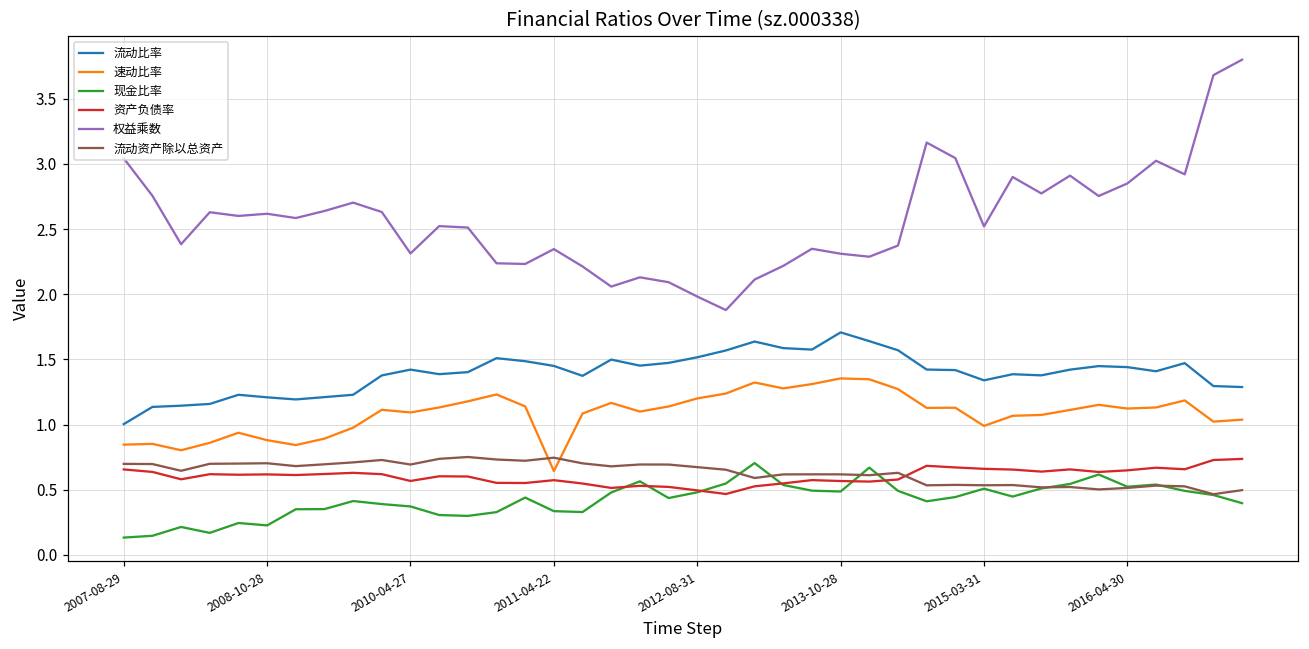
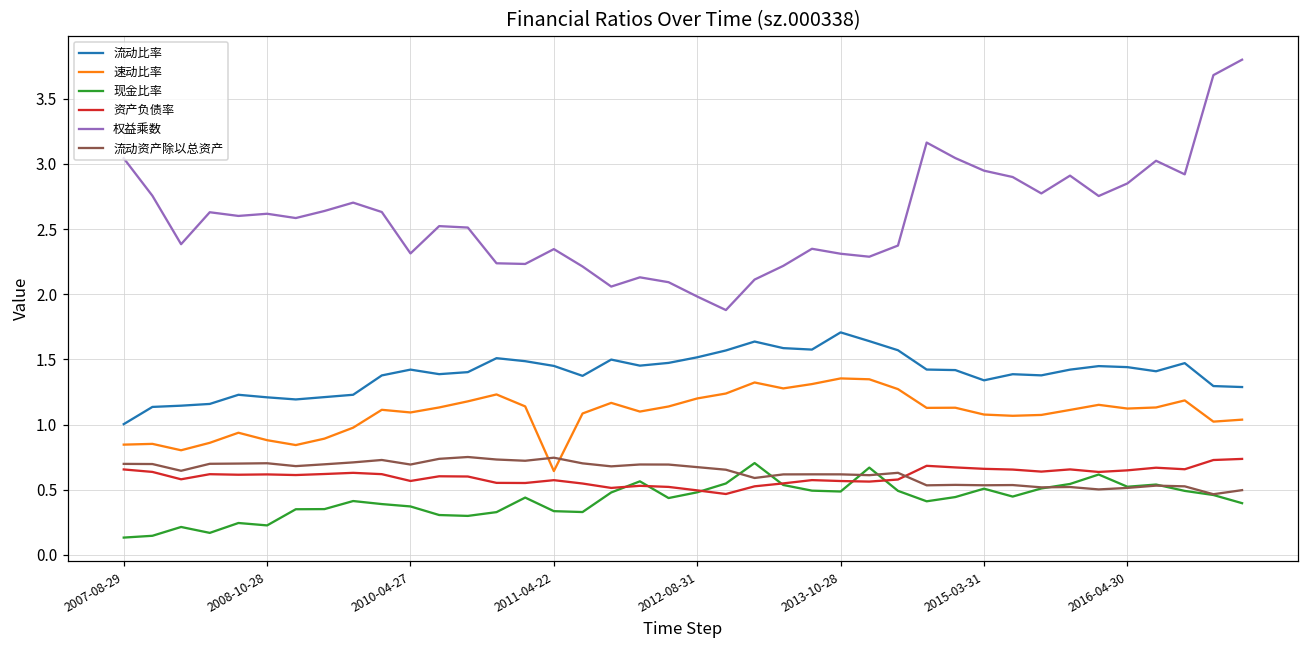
速动比率, 2015-03-31: 0.99 -> 1.08
权益乘数, 2015-03-31: 2.52 -> 2.95
